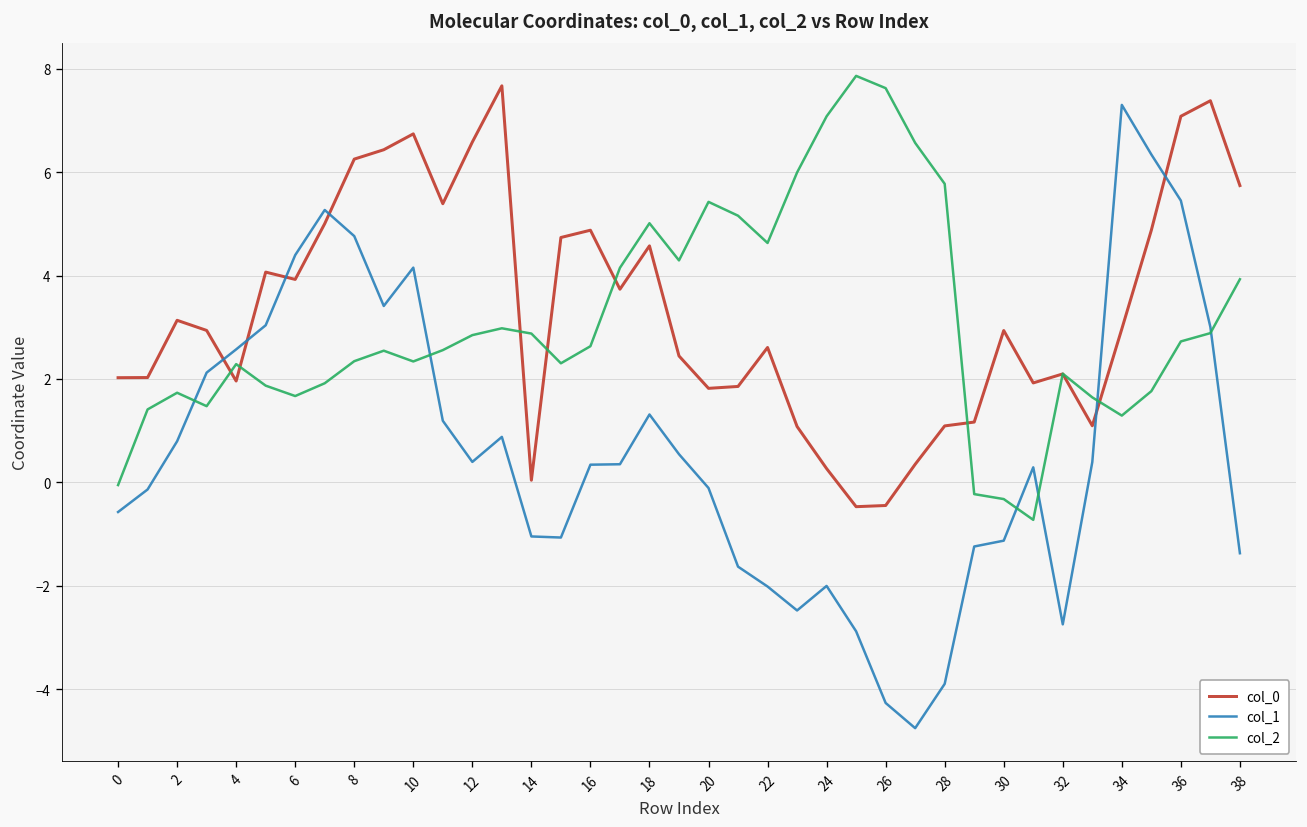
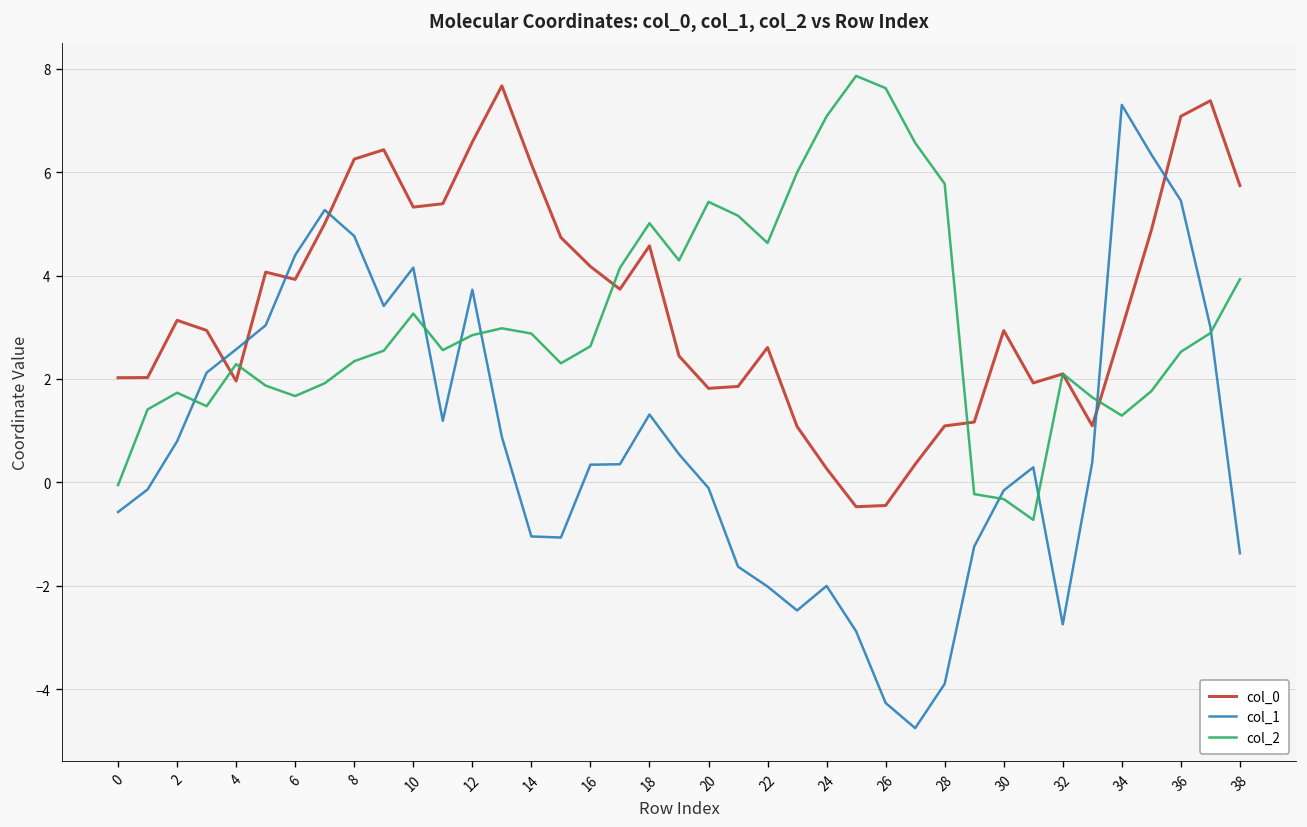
col_0, 10: 6.7 -> 5.3
col_2, 10: 2.3 -> 3.3
col_1, 12: 0.4 -> 3.7
col_0, 14: 0.0 -> 6.2
col_0, 16: 4.9 -> 4.2
col_1, 30: -1.1 -> -0.2
col_2, 36: 2.7 -> 2.5
